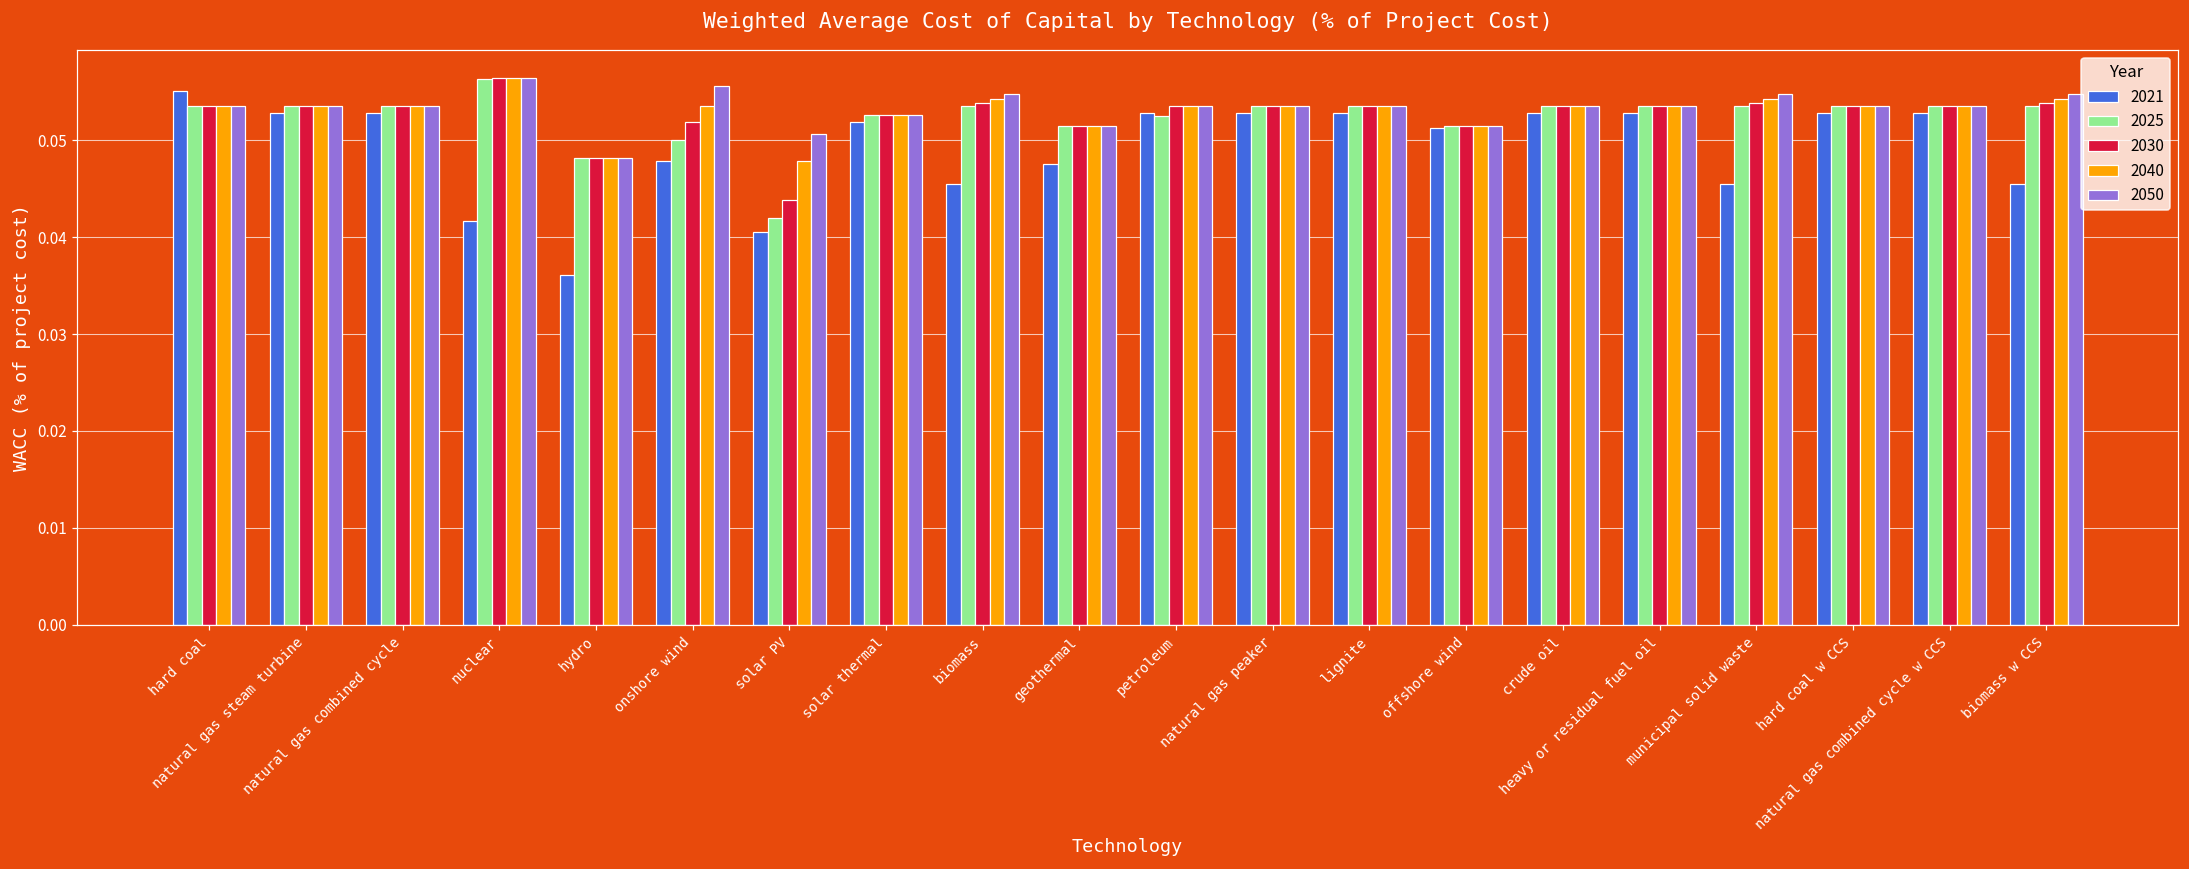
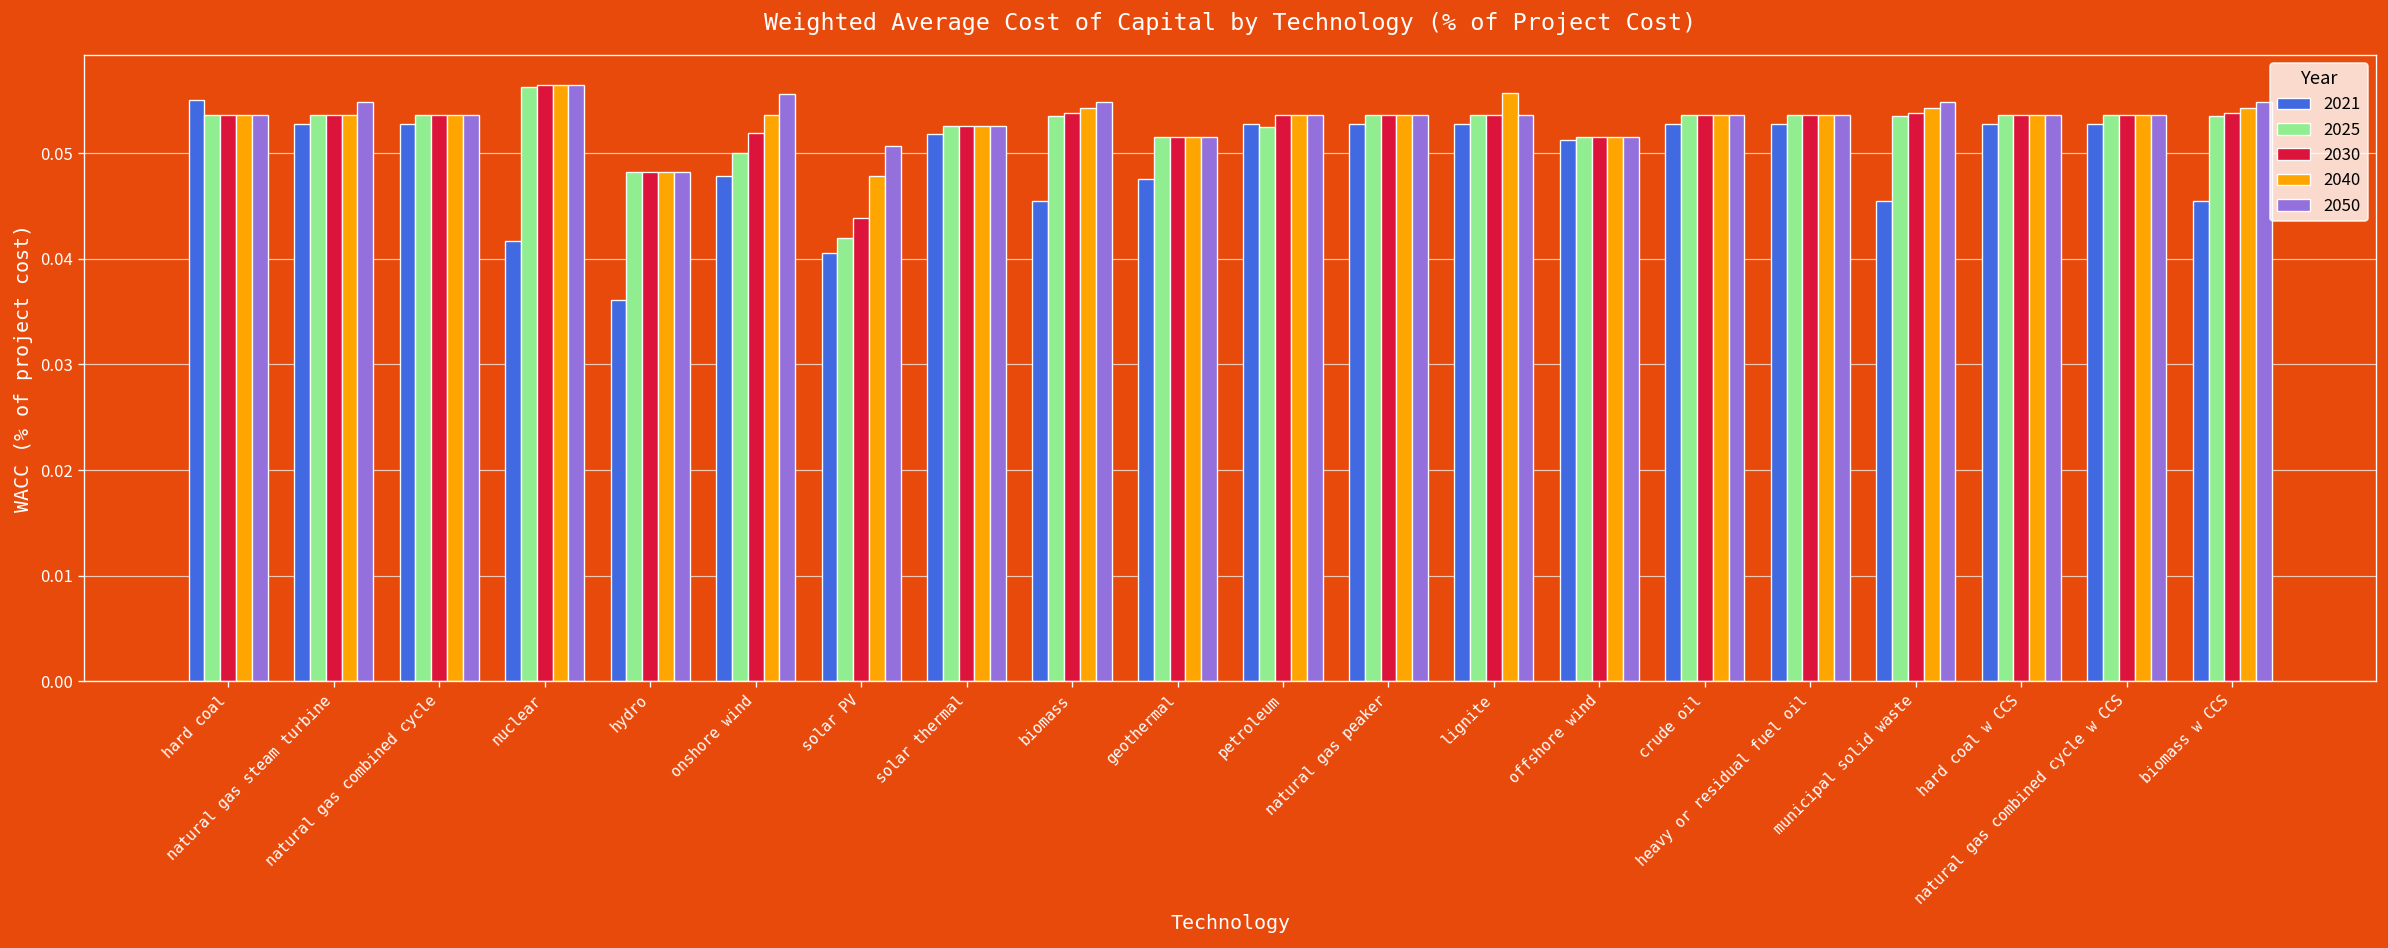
2050, natural gas steam turbine: 0.054 -> 0.055
2040, lignite: 0.054 -> 0.056
